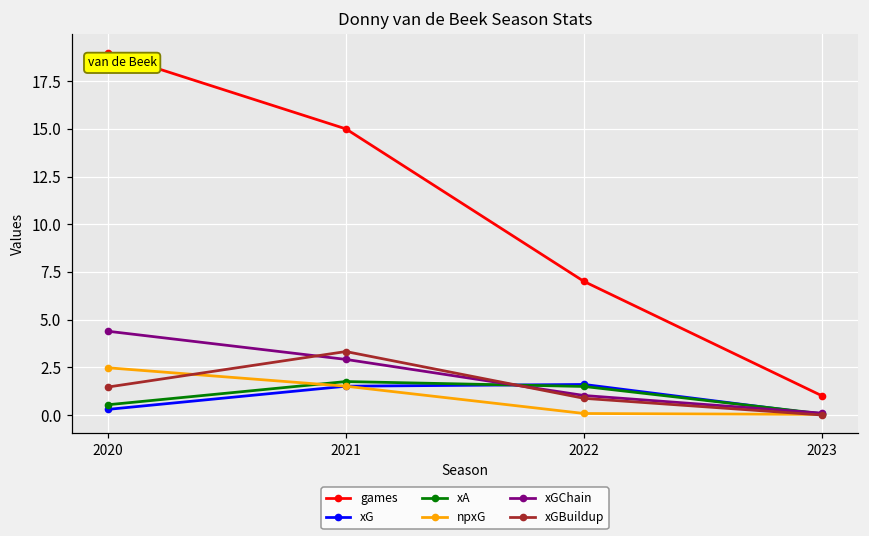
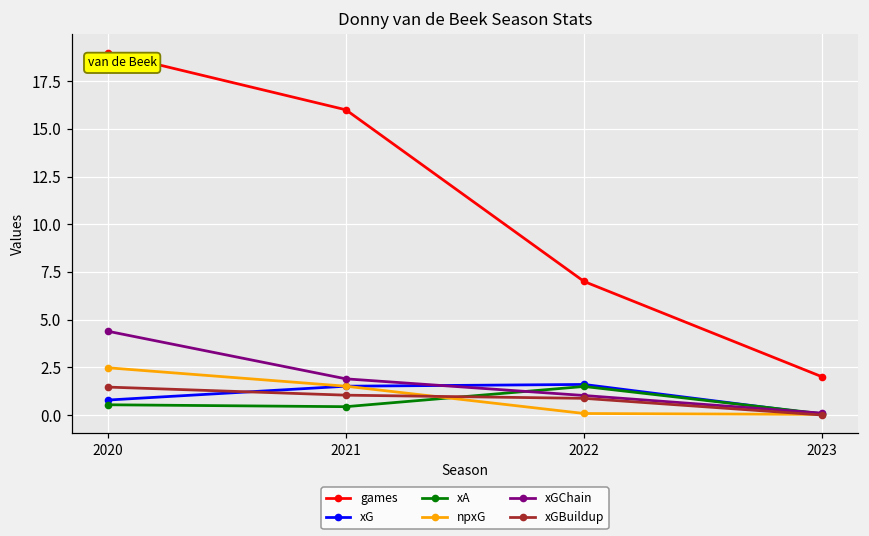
xG, 2020: 0.3 -> 0.8
games, 2021: 15 -> 16
xA, 2021: 1.8 -> 0.4
xGChain, 2021: 2.9 -> 1.9
xGBuildup, 2021: 3.3 -> 1.0
games, 2023: 1 -> 2
